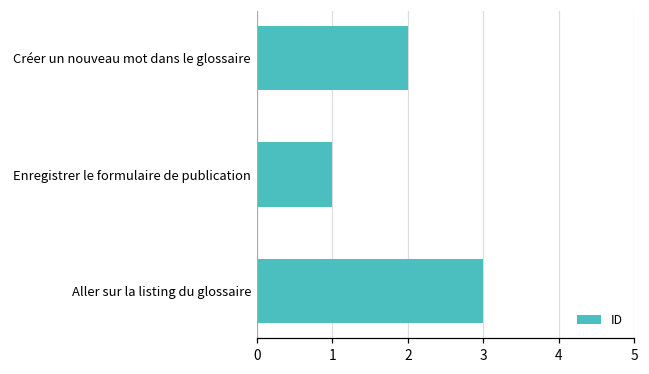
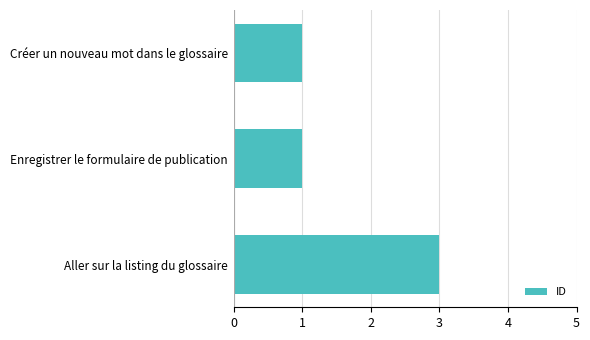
Créer un nouveau mot dans le glossaire: 2 -> 1
